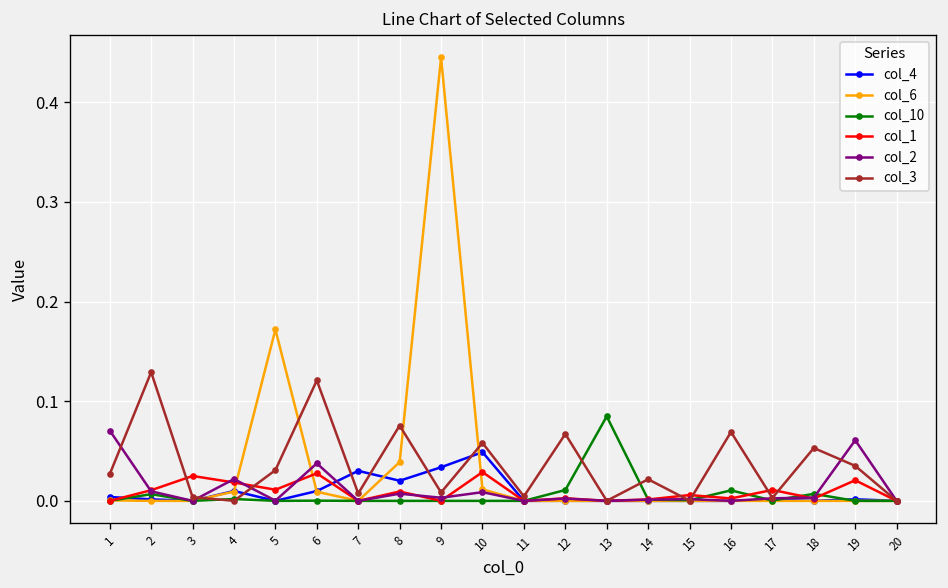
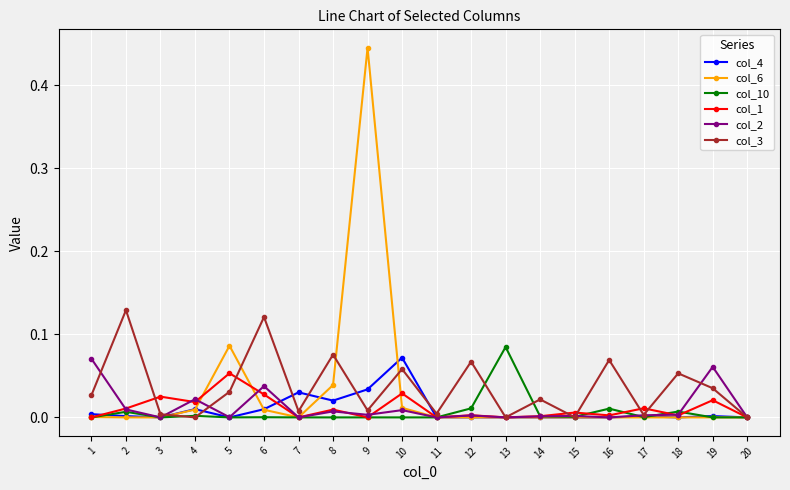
col_6, 5: 0.17 -> 0.09
col_1, 5: 0.01 -> 0.05
col_4, 10: 0.05 -> 0.07
